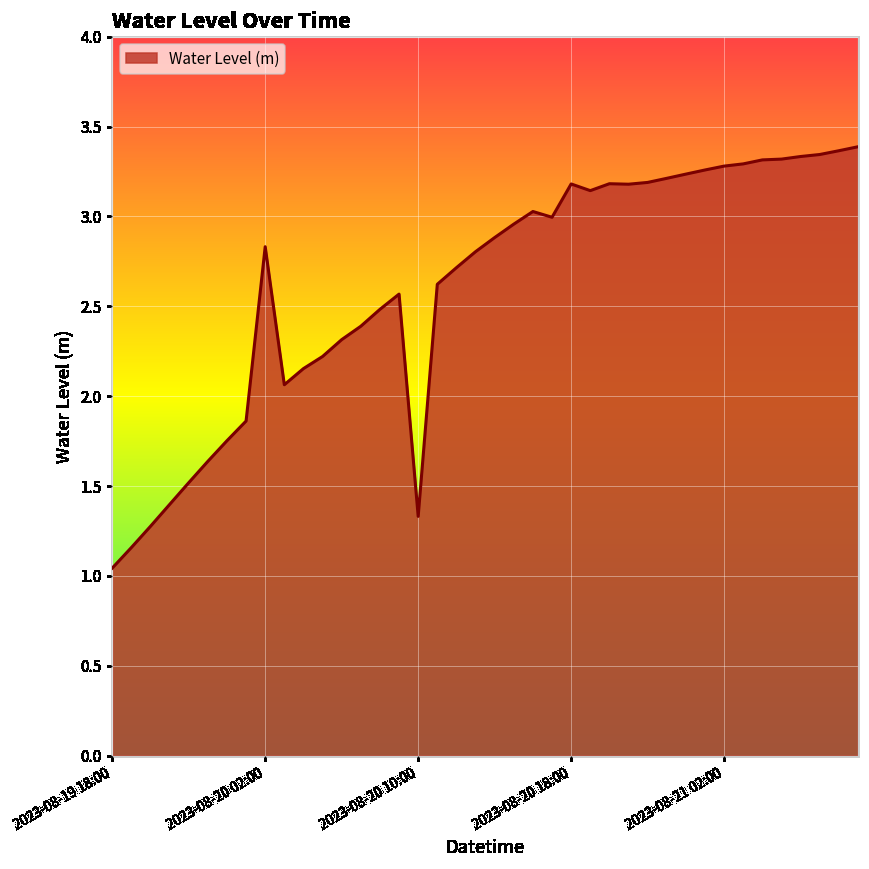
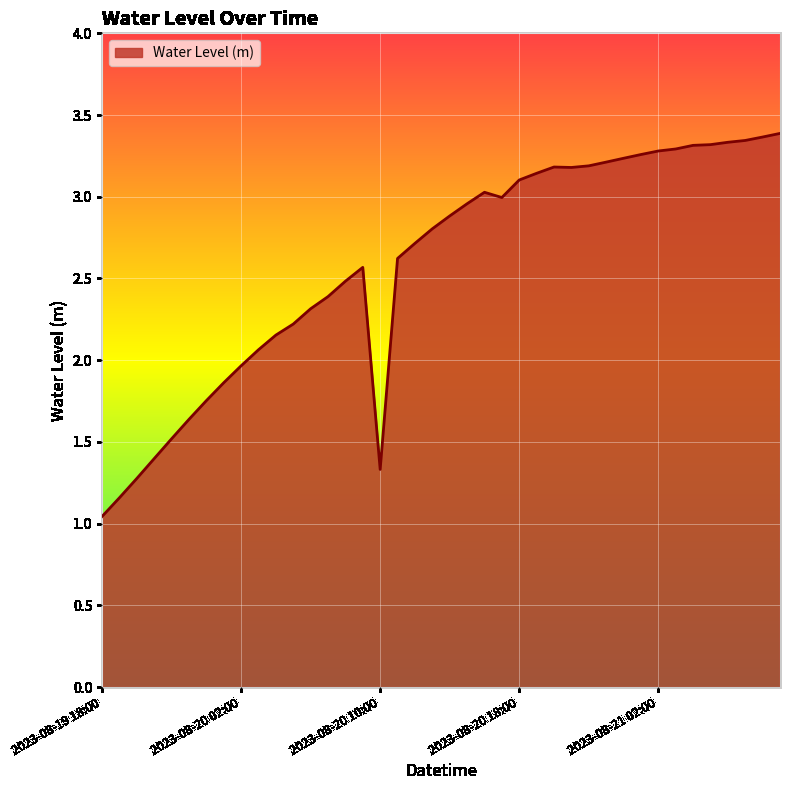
2023-08-20 02:00: 2.83 -> 1.97
2023-08-20 18:00: 3.18 -> 3.10
